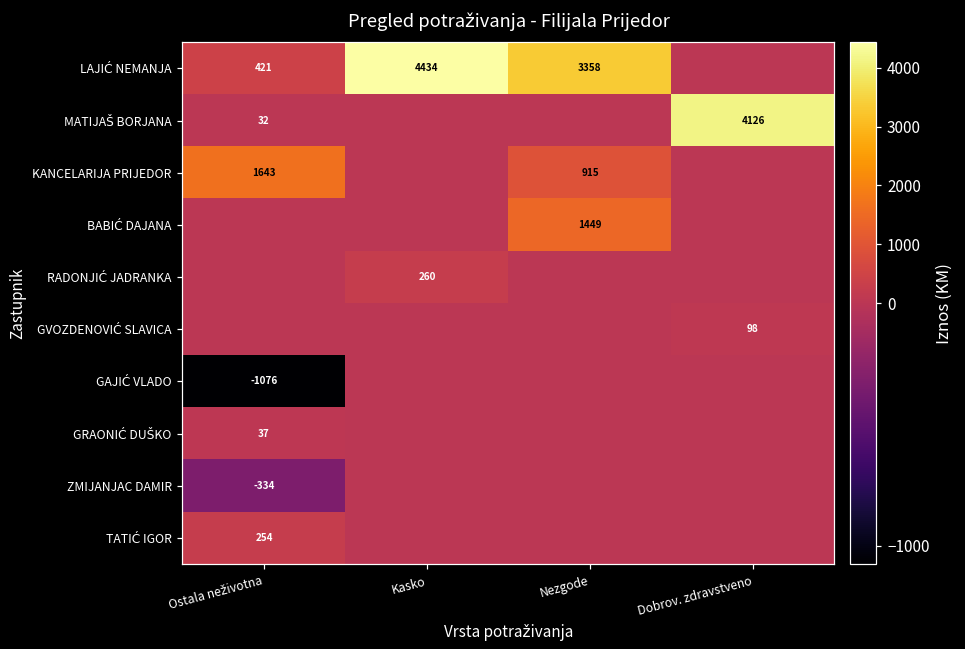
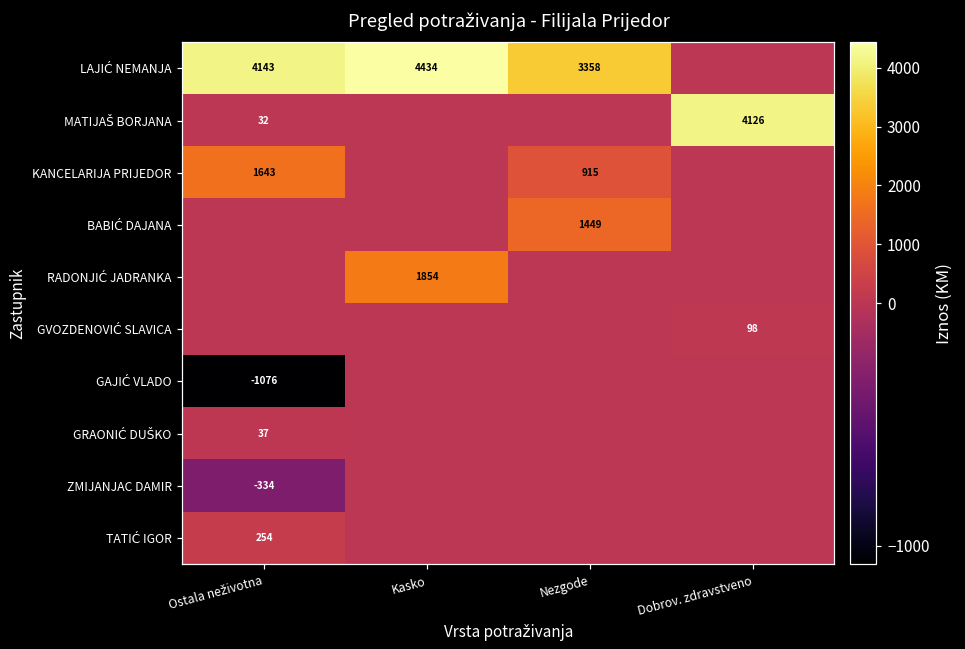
LAJIĆ NEMANJA, Ostala neživotna: 421 -> 4143
RADONJIĆ JADRANKA, Kasko: 260 -> 1854
